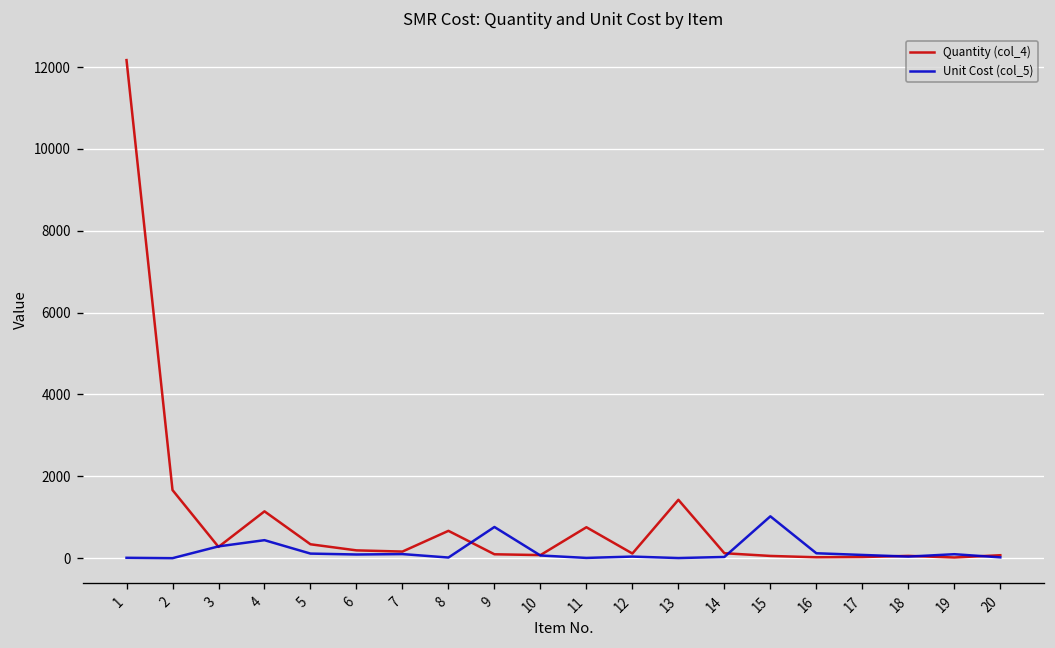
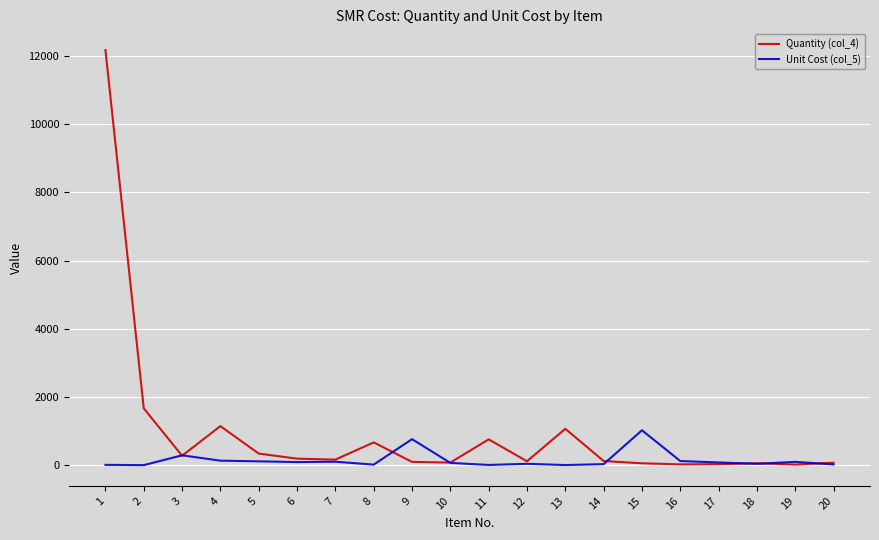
Unit Cost (col_5), 4: 400 -> 100
Quantity (col_4), 13: 1400 -> 1100
